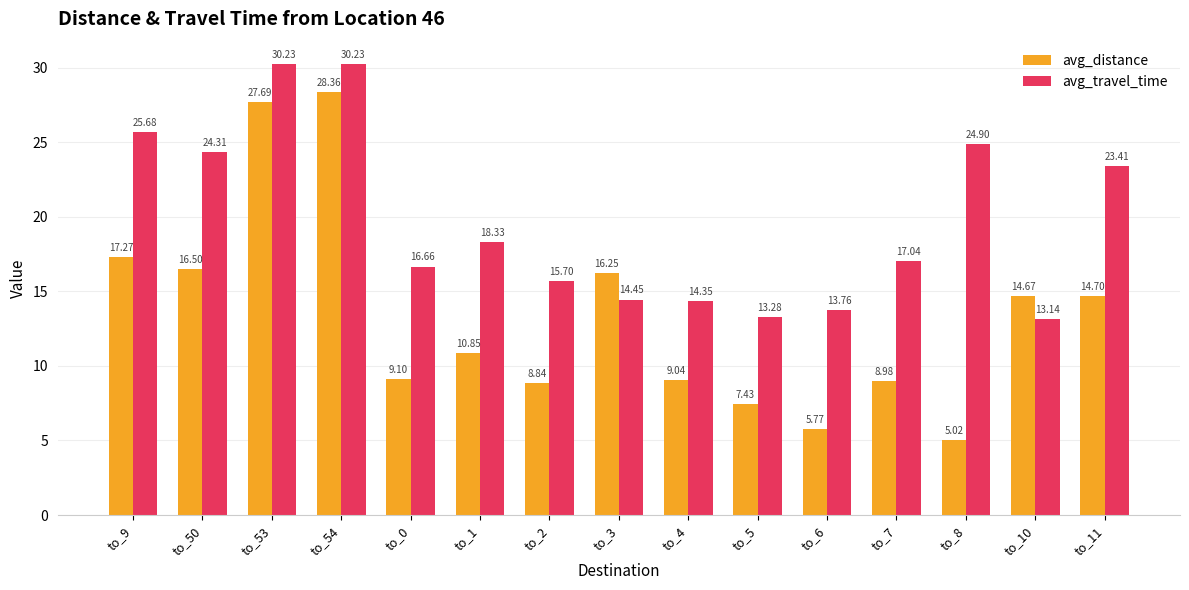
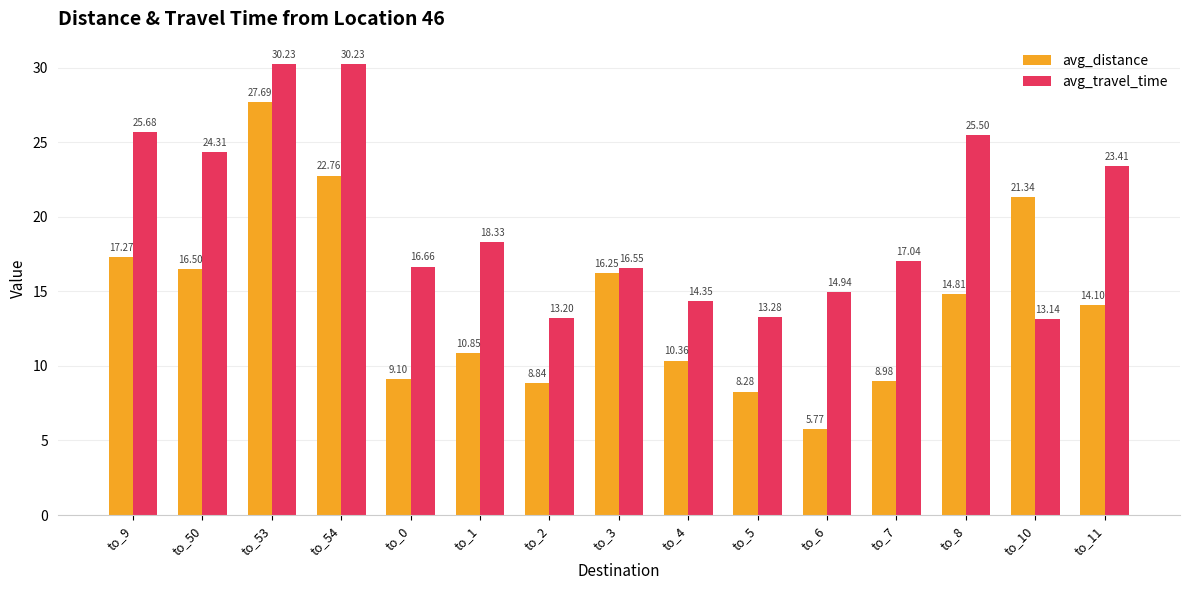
avg_distance, to_54: 28.36 -> 22.76
avg_travel_time, to_2: 15.70 -> 13.20
avg_travel_time, to_3: 14.45 -> 16.55
avg_distance, to_4: 9.04 -> 10.36
avg_distance, to_5: 7.43 -> 8.28
avg_travel_time, to_6: 13.76 -> 14.94
avg_distance, to_8: 5.02 -> 14.81
avg_travel_time, to_8: 24.90 -> 25.50
avg_distance, to_10: 14.67 -> 21.34
avg_distance, to_11: 14.70 -> 14.10
